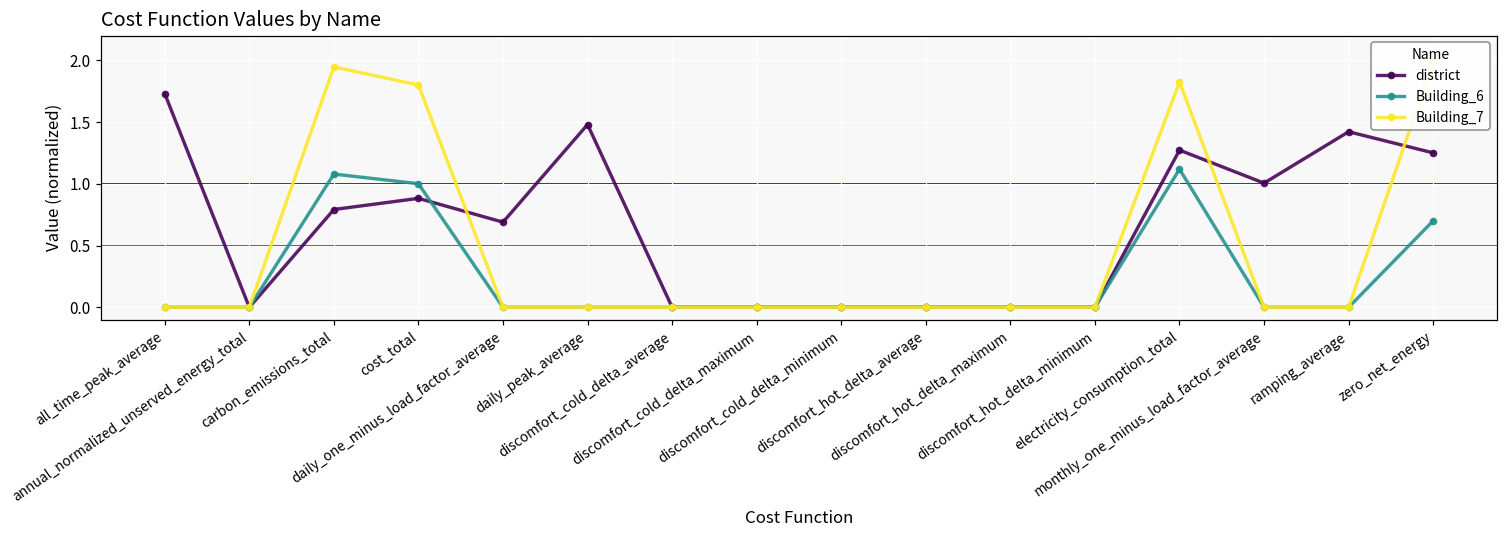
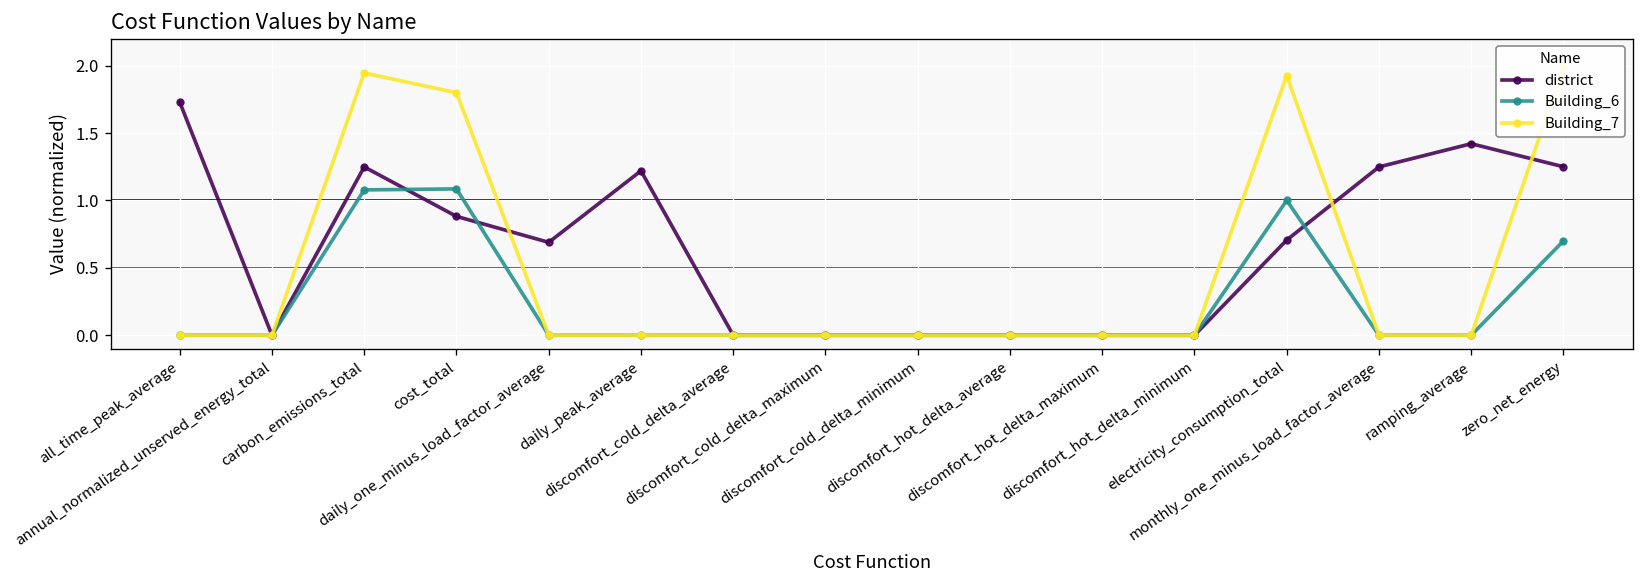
district, carbon_emissions_total: 0.79 -> 1.25
Building_6, cost_total: 1.00 -> 1.09
district, daily_peak_average: 1.48 -> 1.22
district, electricity_consumption_total: 1.27 -> 0.71
Building_6, electricity_consumption_total: 1.12 -> 1.00
Building_7, electricity_consumption_total: 1.82 -> 1.93
district, monthly_one_minus_load_factor_average: 1.01 -> 1.25
